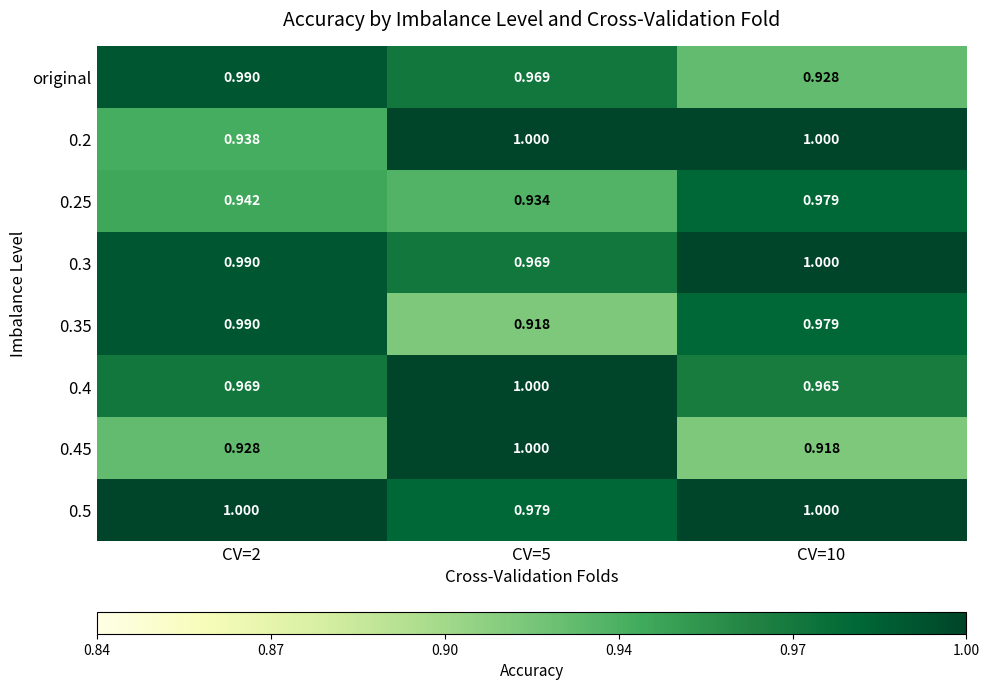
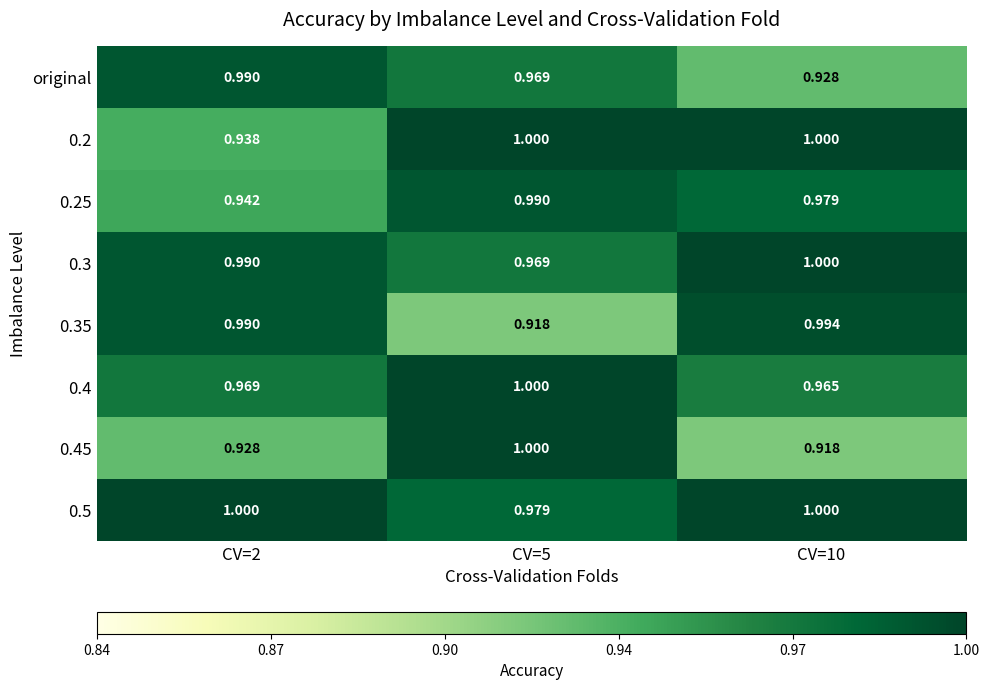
0.25, CV=5: 0.934 -> 0.990
0.35, CV=10: 0.979 -> 0.994
